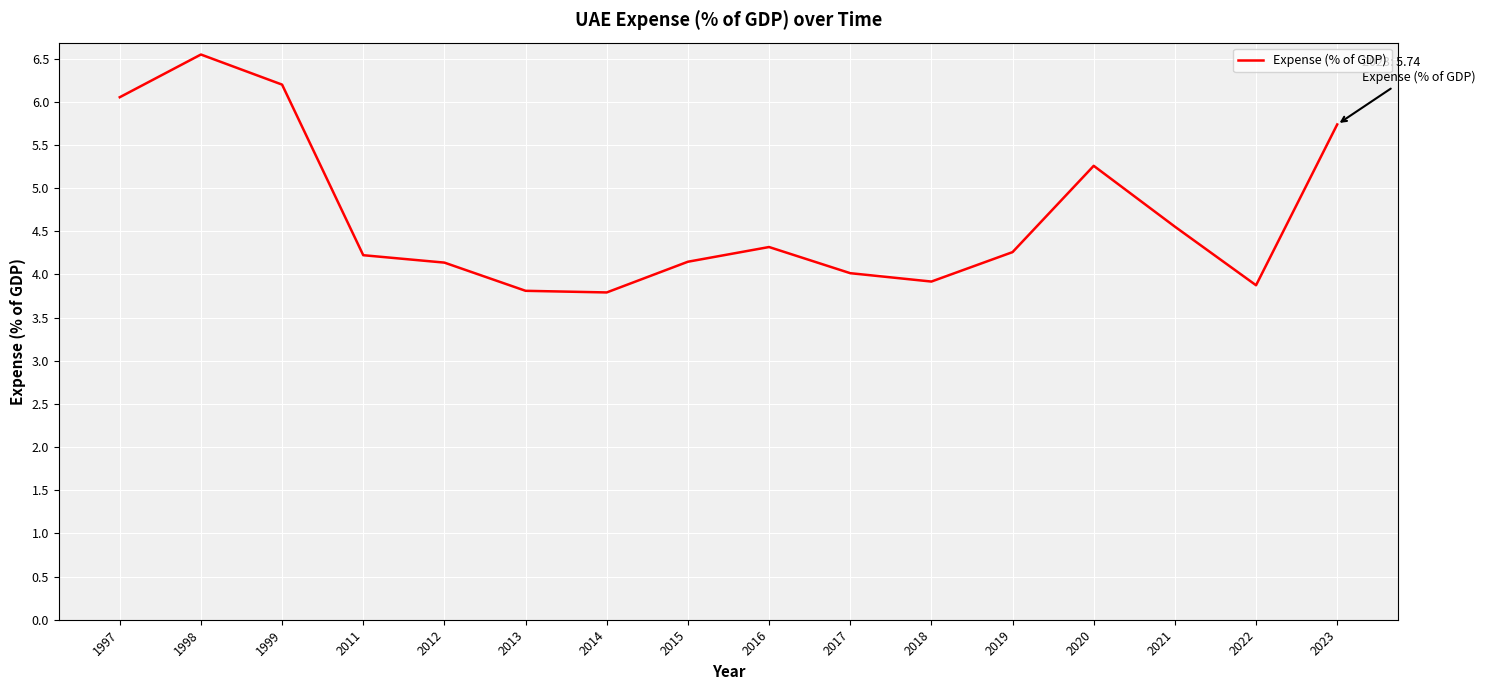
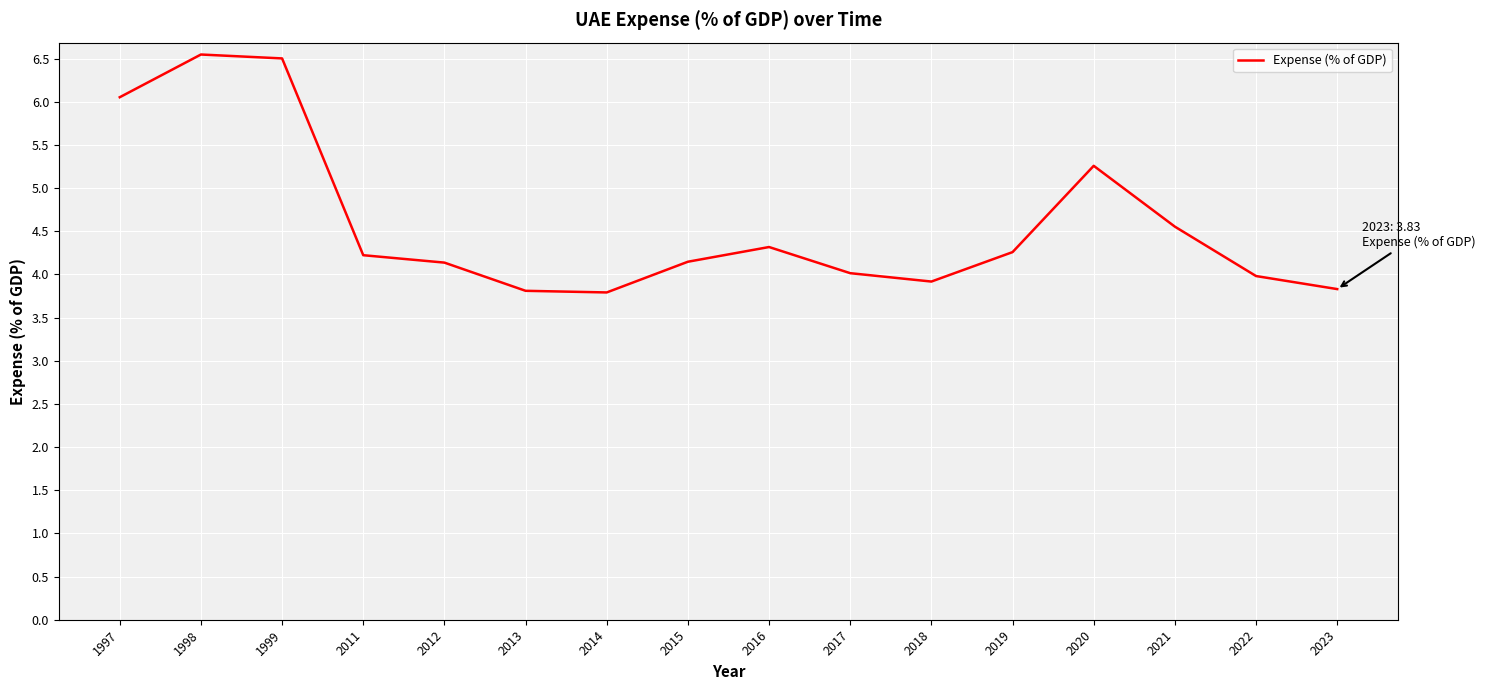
1999: 6.2 -> 6.5
2022: 3.9 -> 4.0
2023: 5.74 -> 3.83
